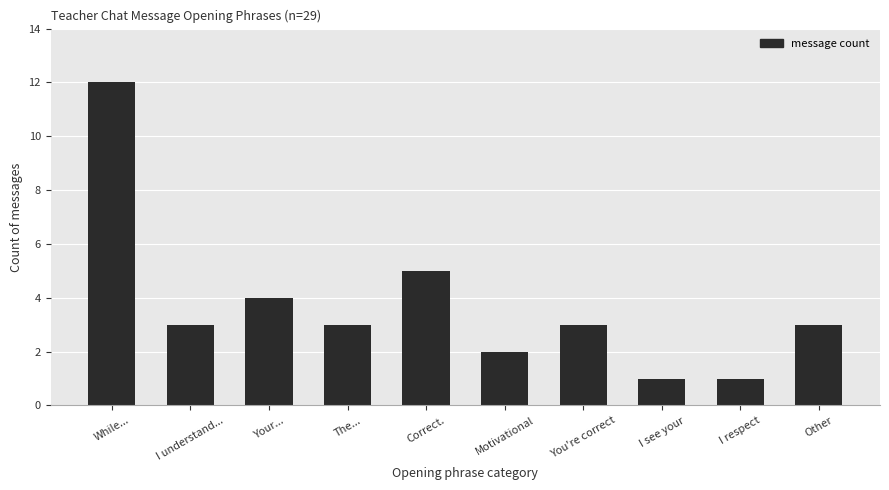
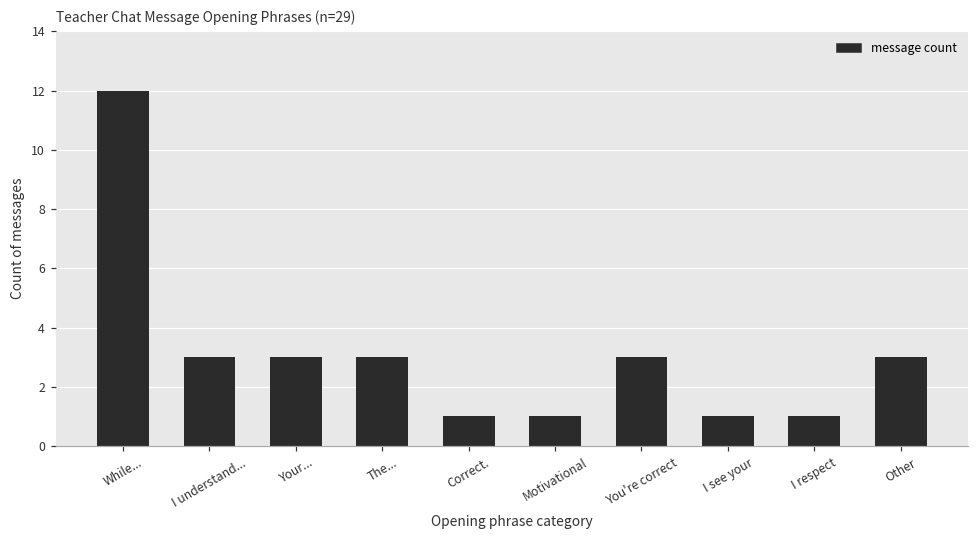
Your...: 4 -> 3
Correct.: 5 -> 1
Motivational: 2 -> 1
